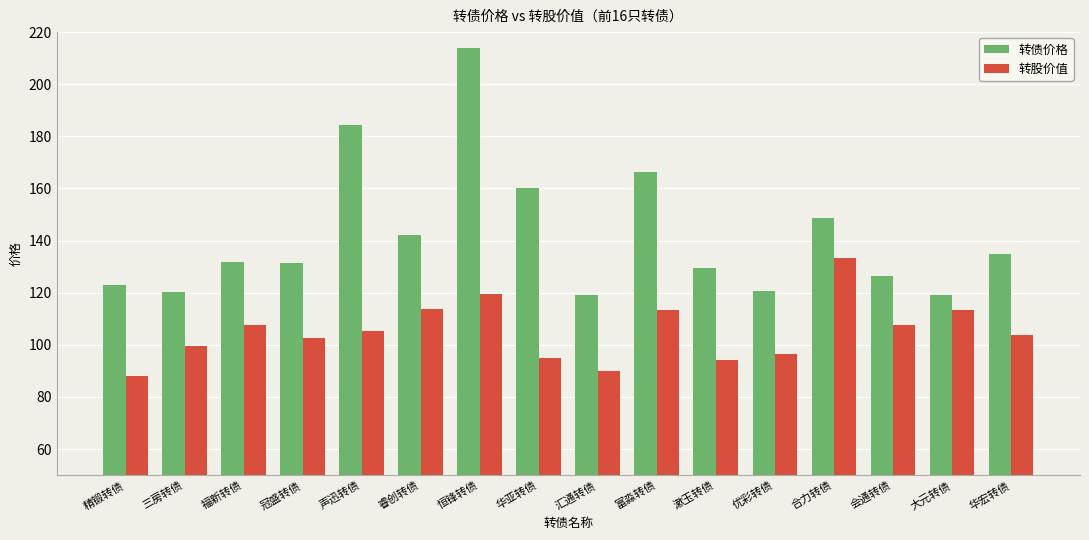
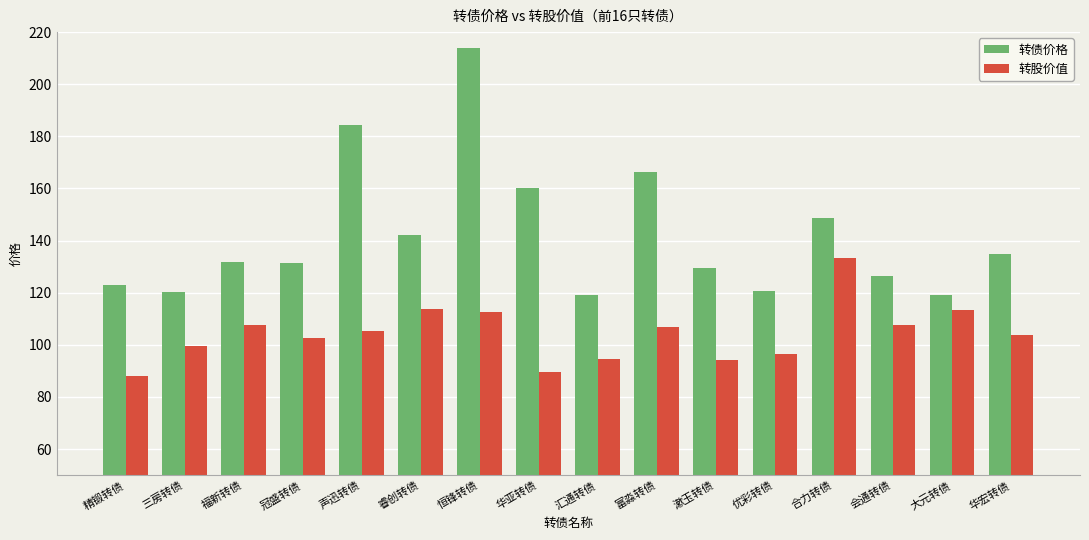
转股价值, 恒锋转债: 120 -> 113
转股价值, 华亚转债: 95 -> 90
转股价值, 汇通转债: 90 -> 95
转股价值, 富淼转债: 114 -> 107
